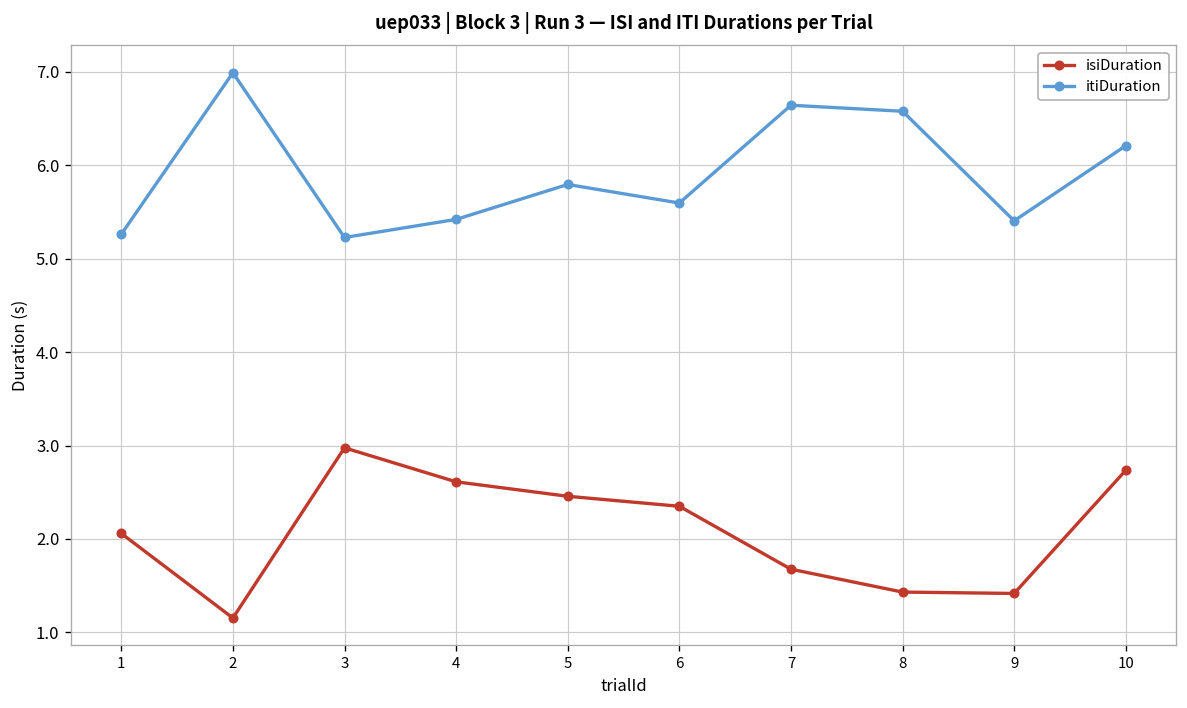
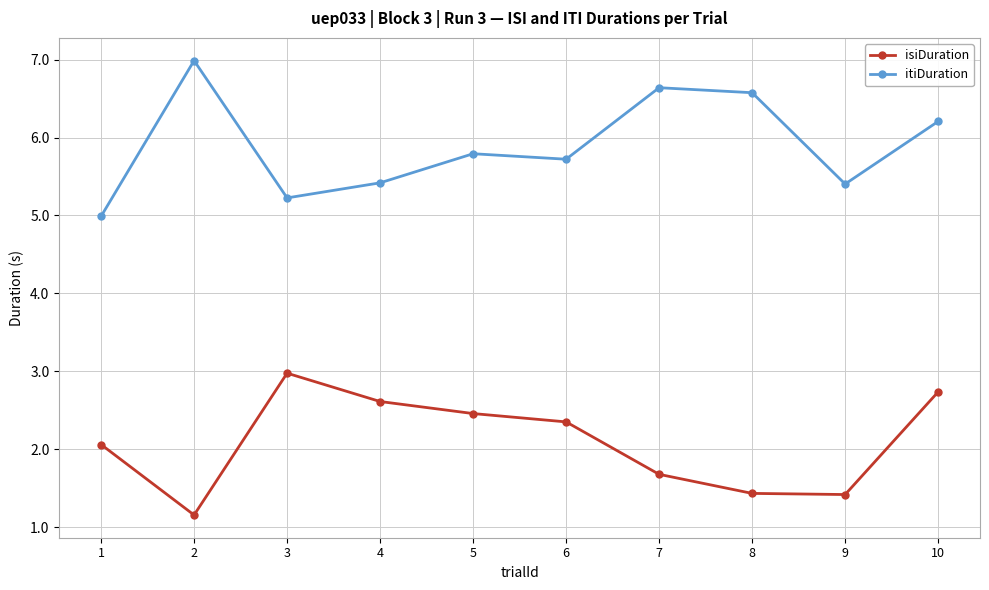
itiDuration, 1: 5.3 -> 5.0
itiDuration, 6: 5.6 -> 5.7
